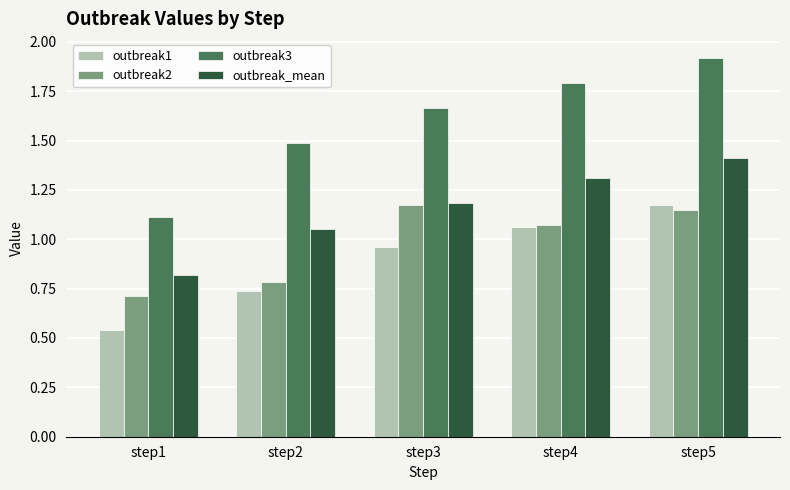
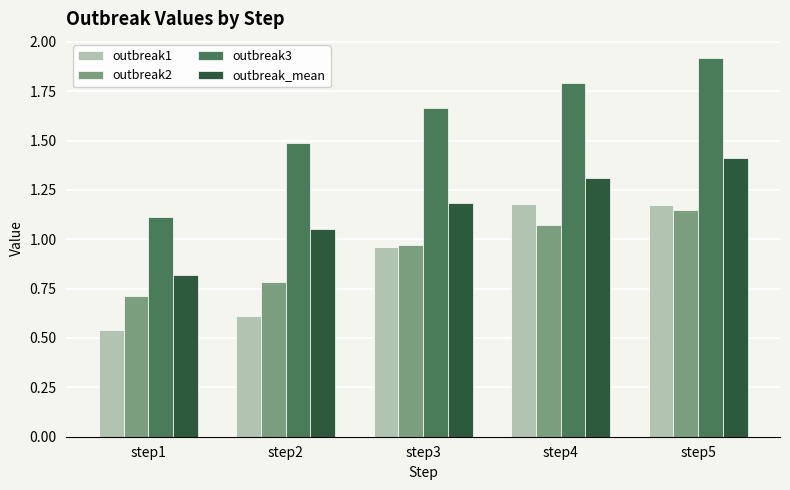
outbreak1, step2: 0.74 -> 0.61
outbreak2, step3: 1.18 -> 0.97
outbreak1, step4: 1.06 -> 1.18
